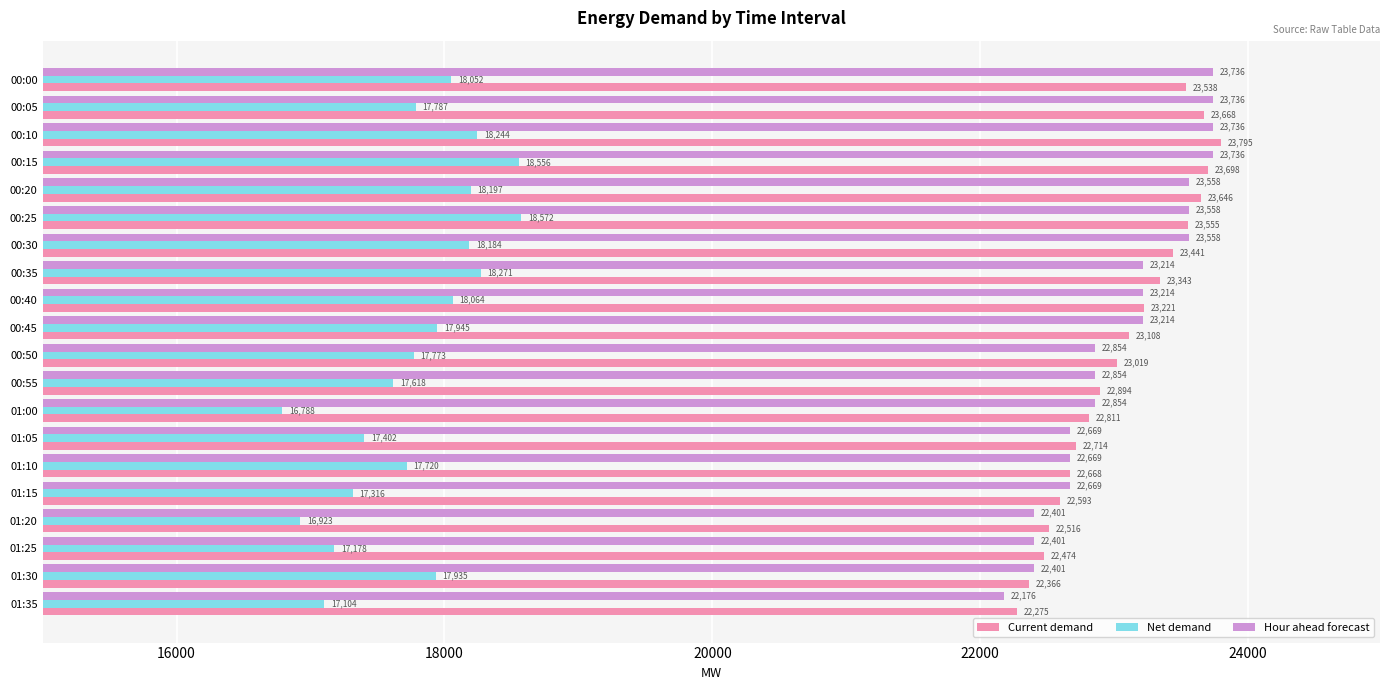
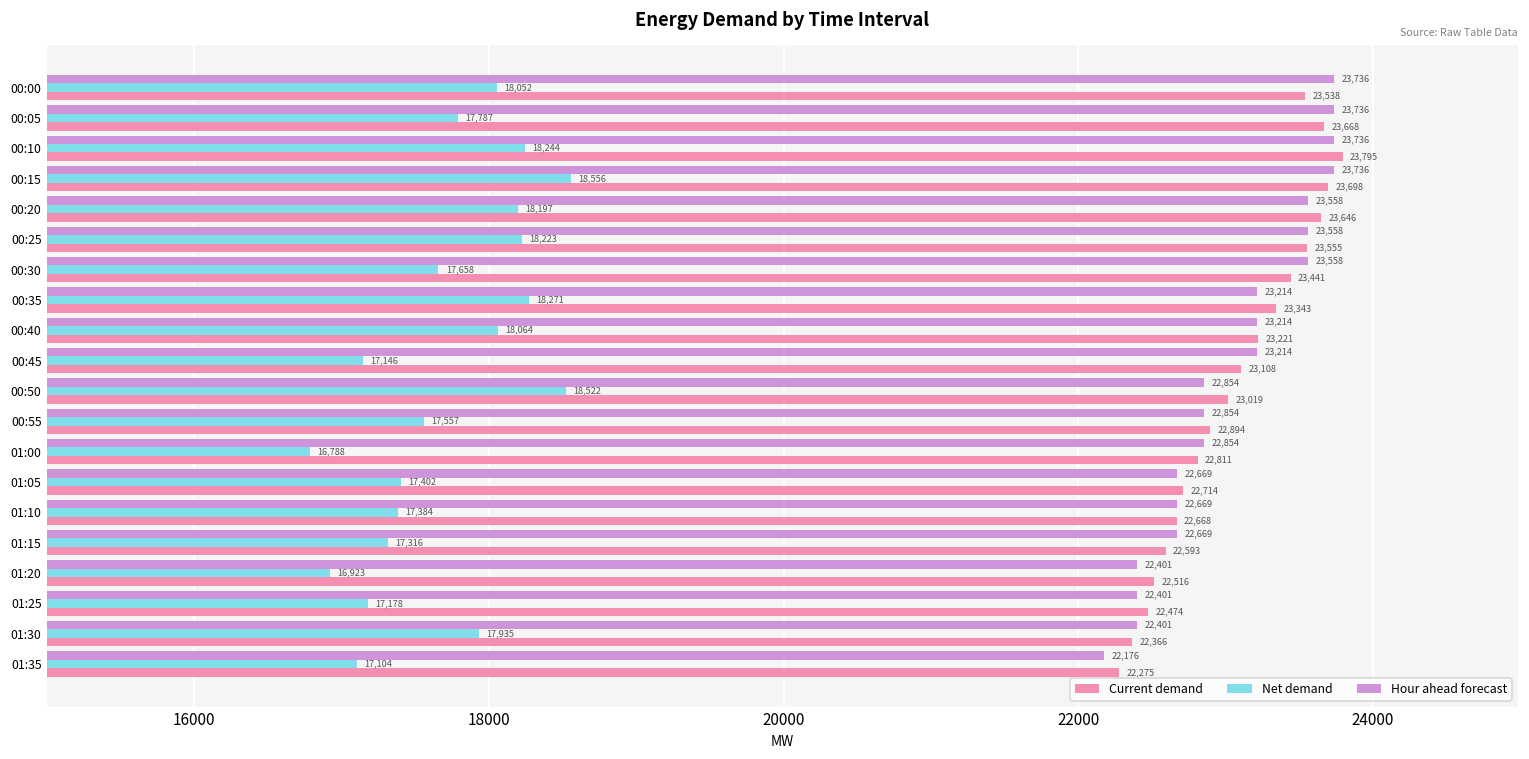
Net demand, 00:25: 18,572 -> 18,223
Net demand, 00:30: 18,184 -> 17,658
Net demand, 00:45: 17,945 -> 17,146
Net demand, 00:50: 17,773 -> 18,522
Net demand, 00:55: 17,618 -> 17,557
Net demand, 01:10: 17,720 -> 17,384
